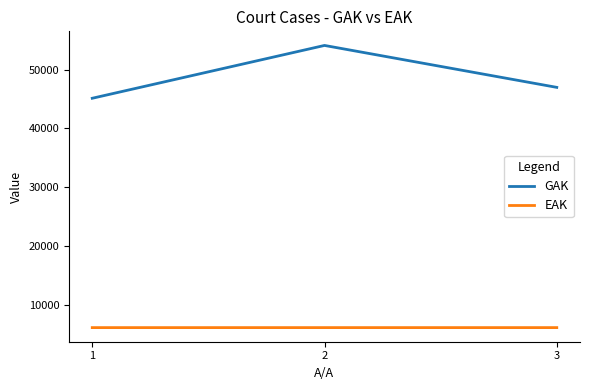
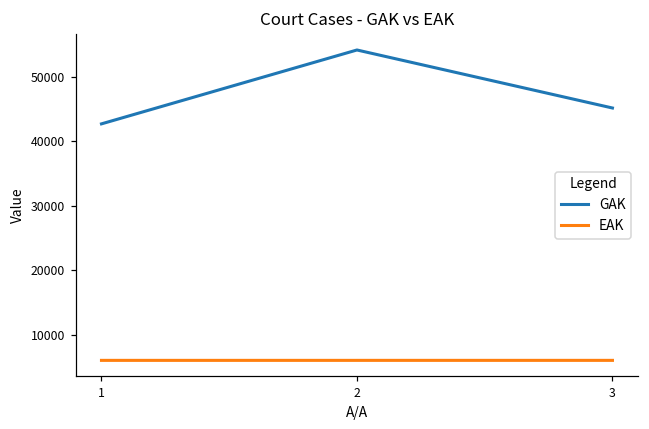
GAK, 1: 45000 -> 43000
GAK, 3: 47000 -> 45000
